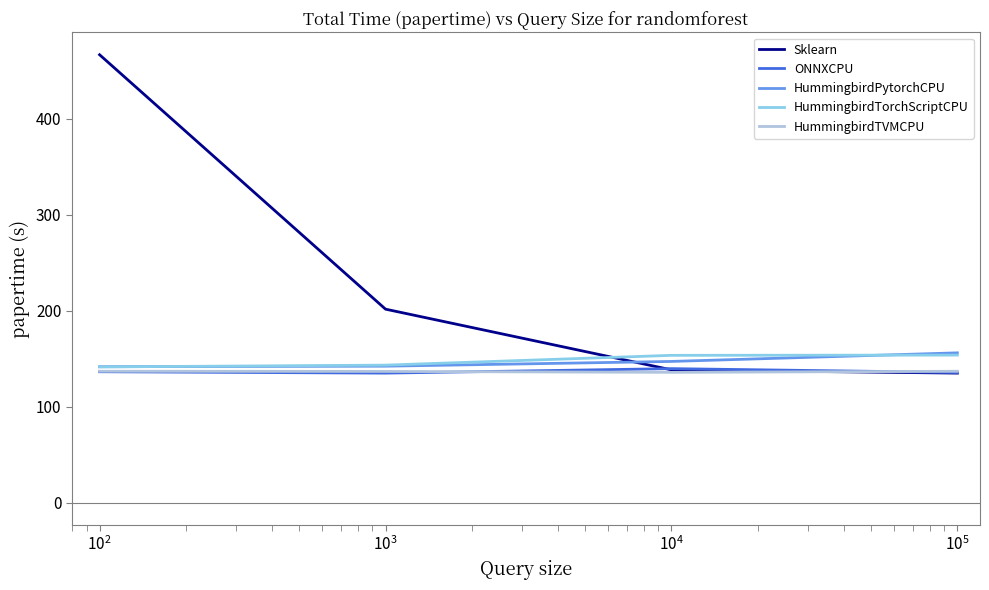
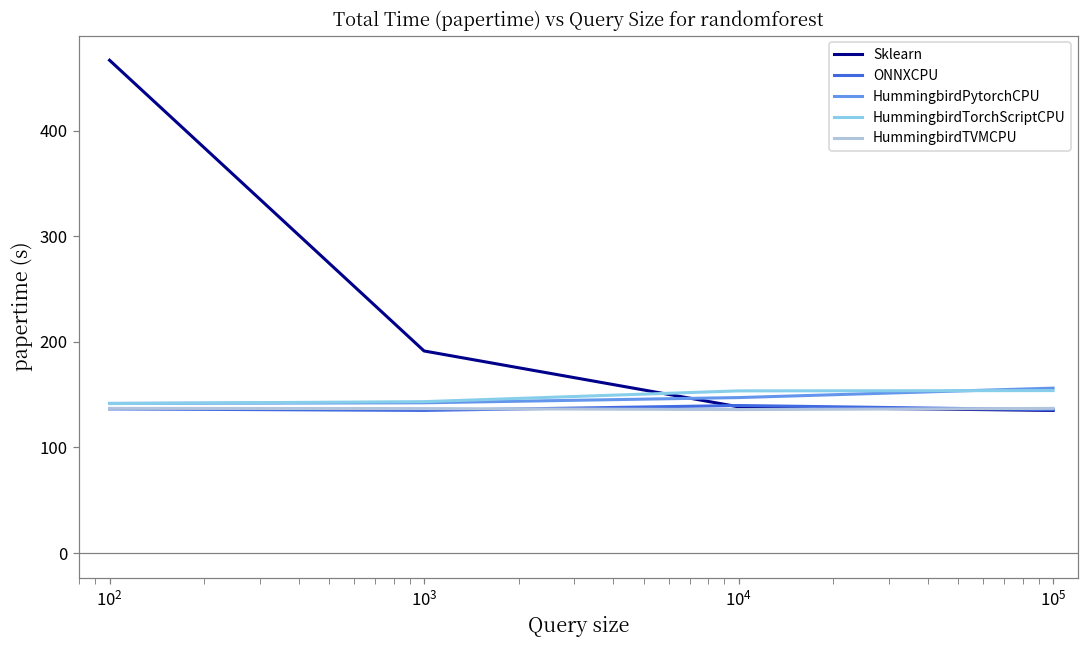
Sklearn, 10^3: 200 -> 190
